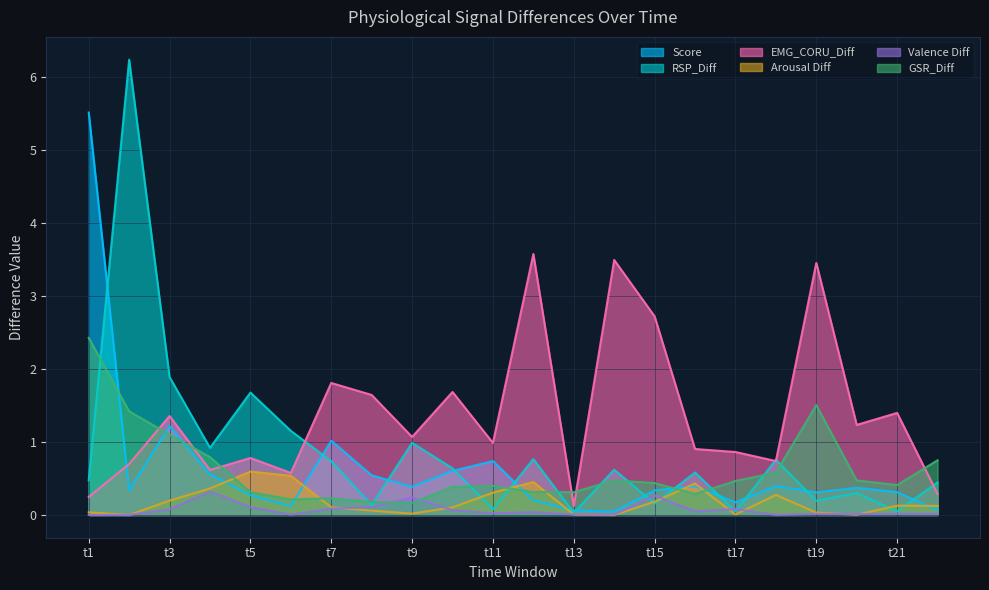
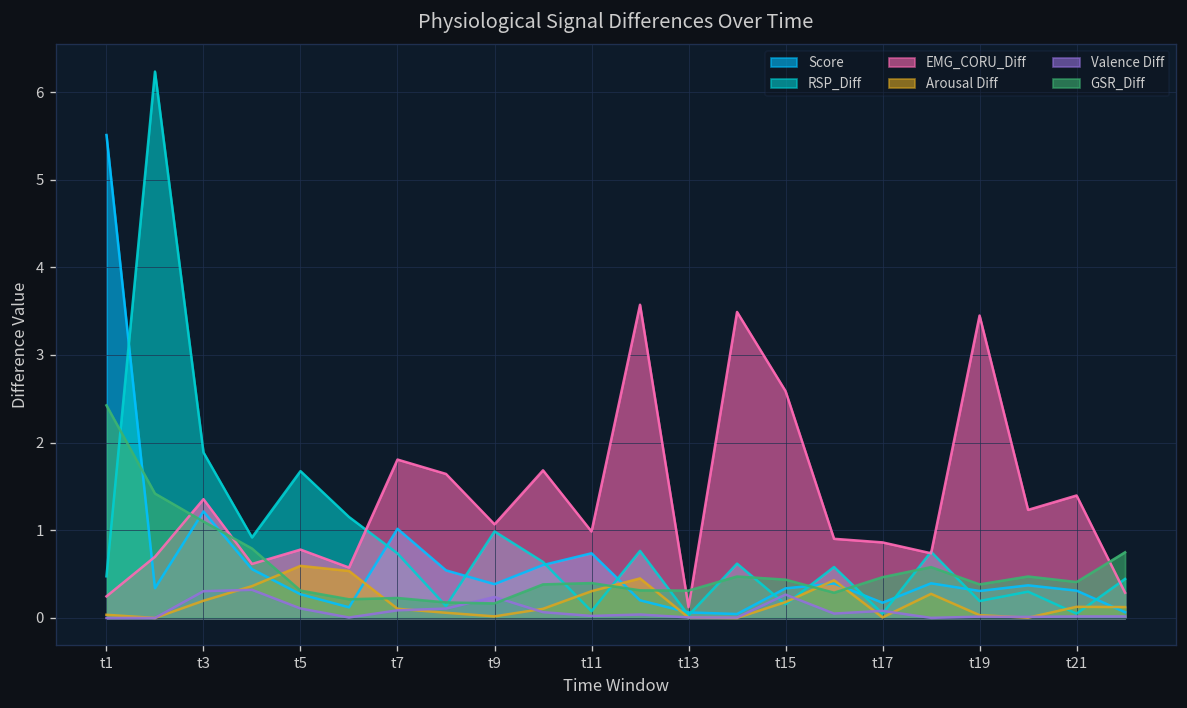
Valence Diff, t3: 0.1 -> 0.3
EMG_CORU_Diff, t15: 2.7 -> 2.6
GSR_Diff, t19: 1.5 -> 0.4
